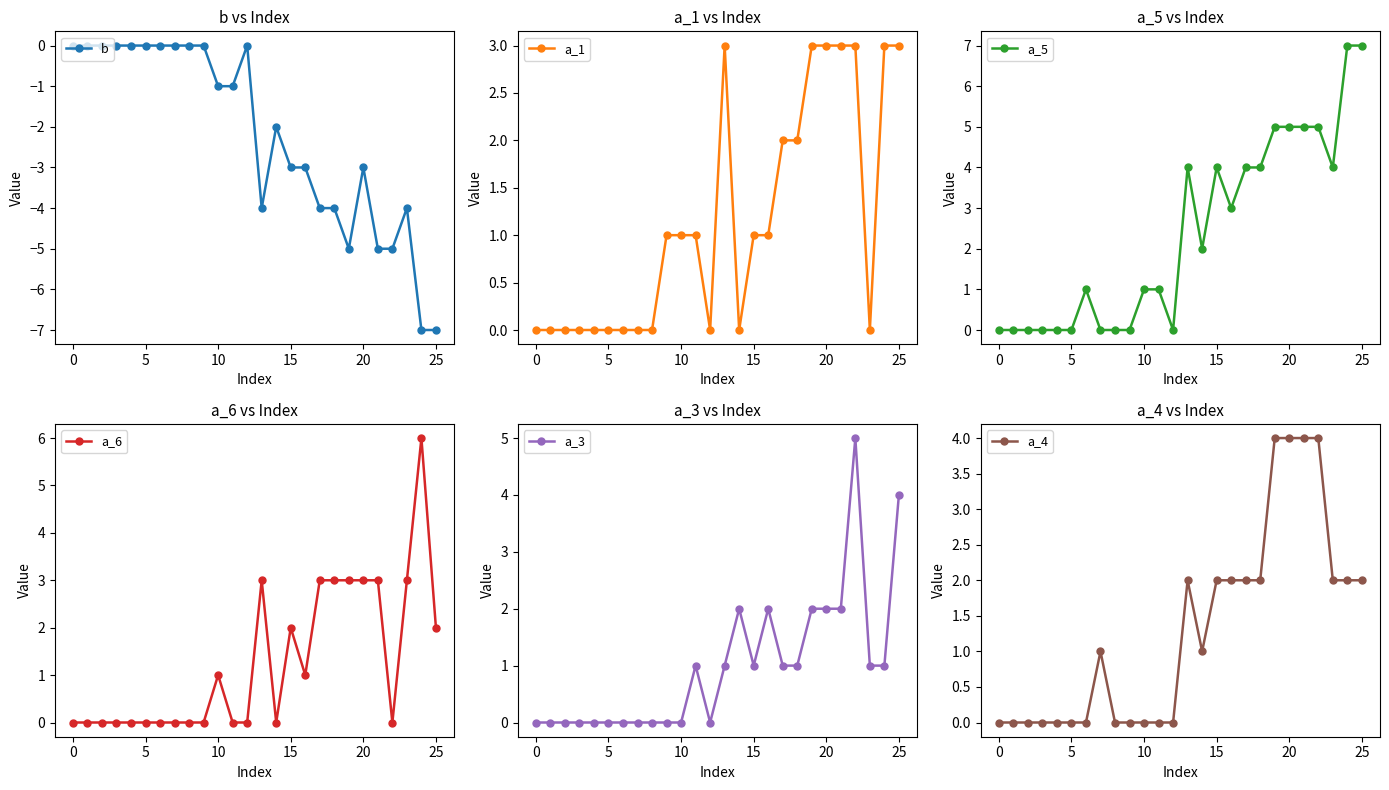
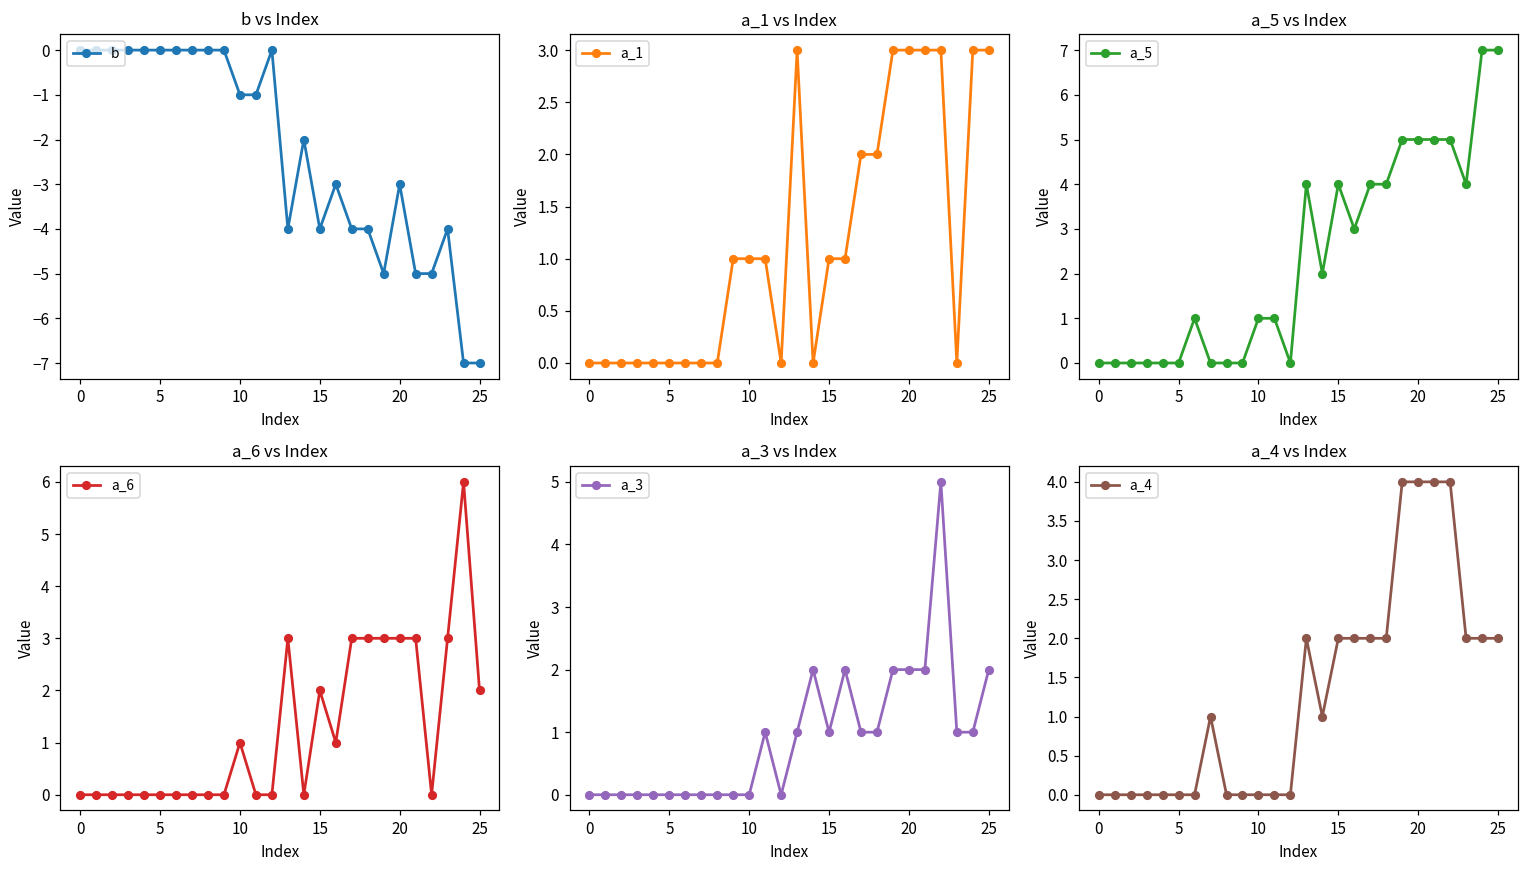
b vs Index, 15: -3 -> -4
a_3 vs Index, 25: 4 -> 2
